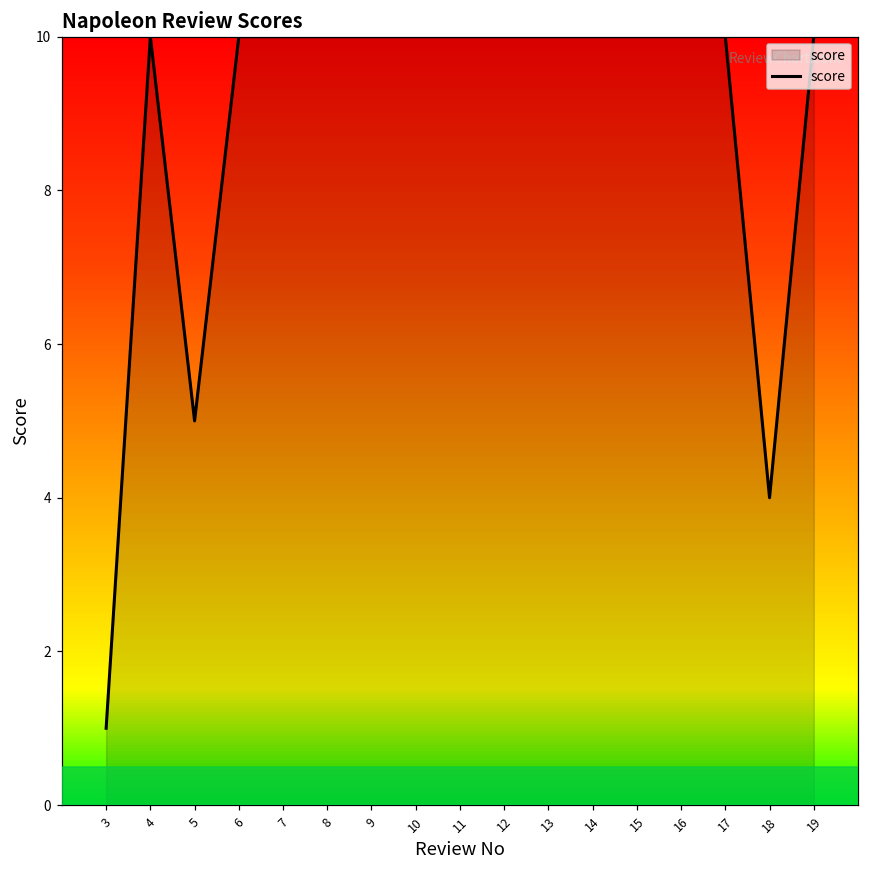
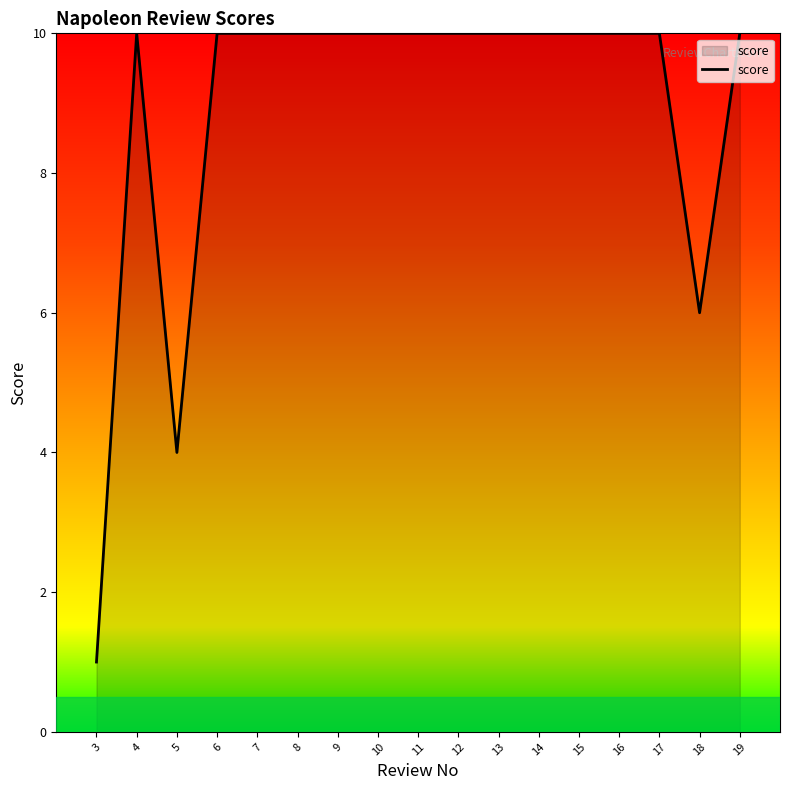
5: 5 -> 4
18: 4 -> 6
